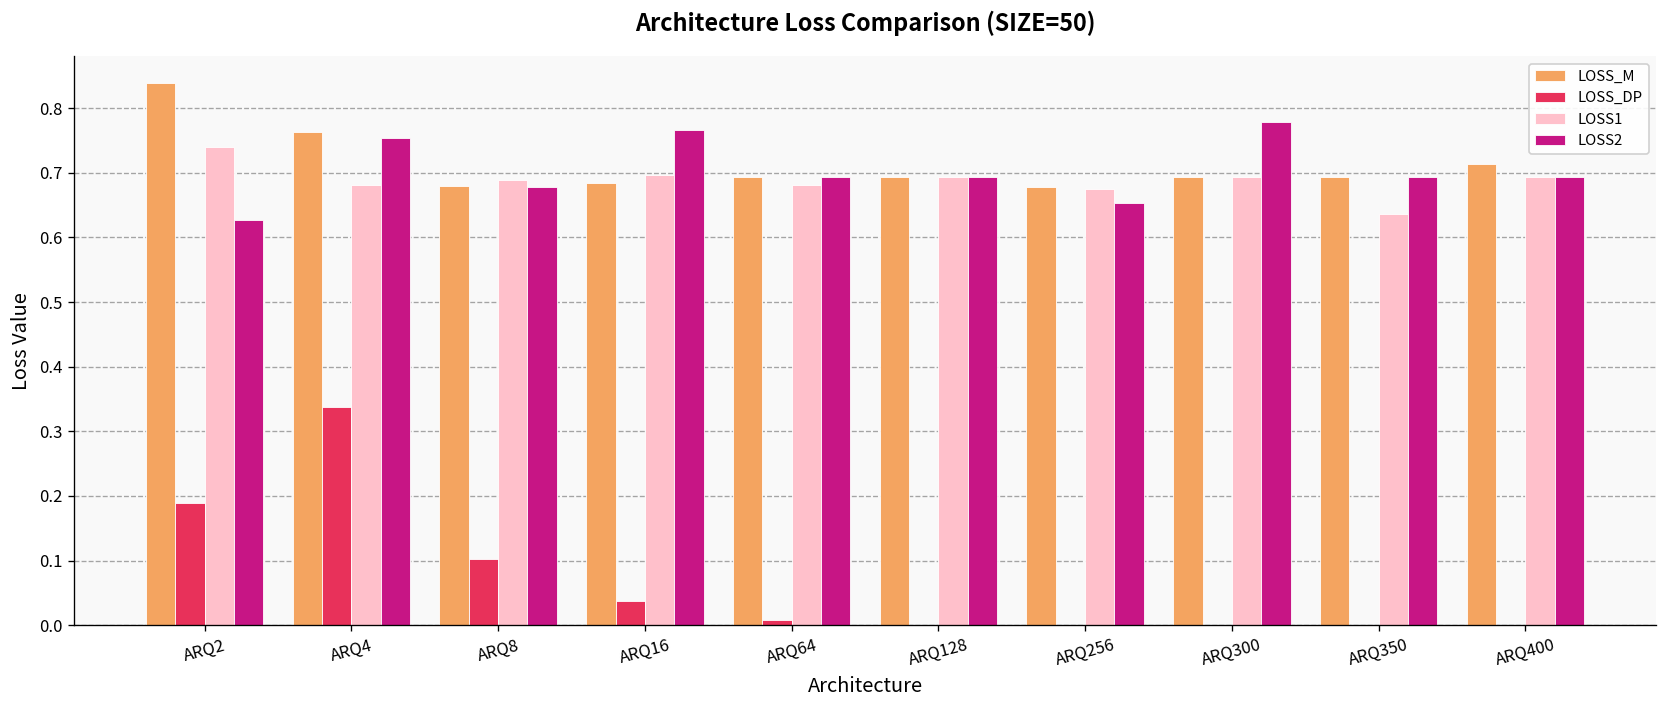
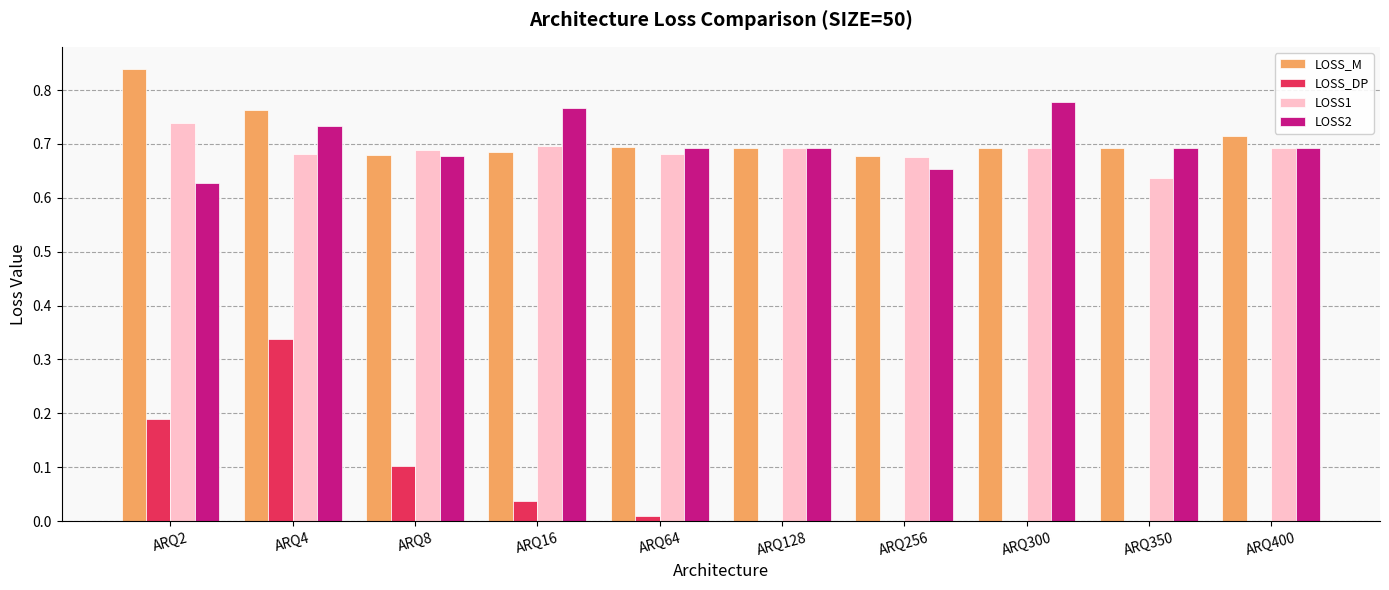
LOSS2, ARQ4: 0.75 -> 0.73
